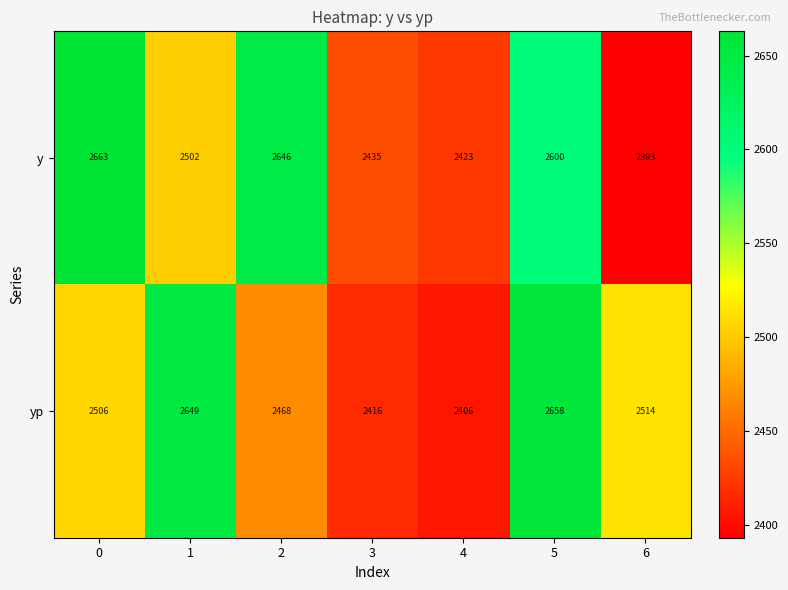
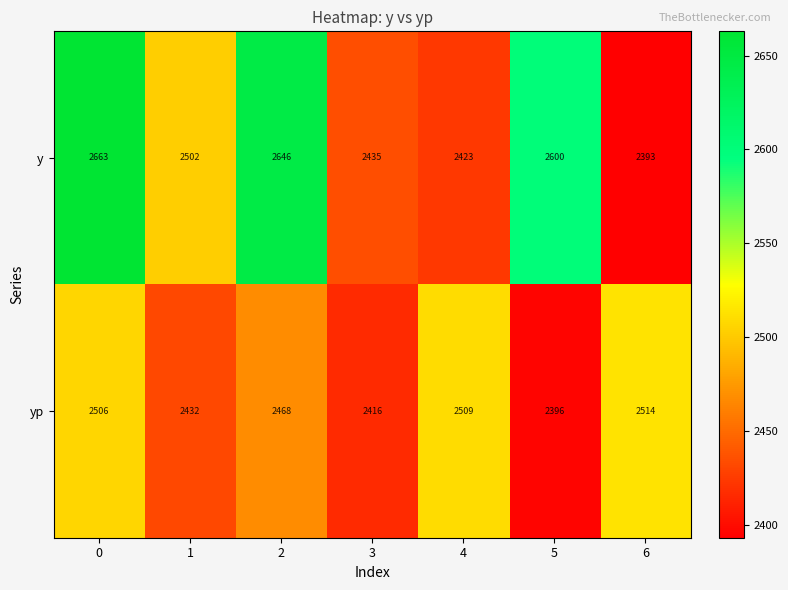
yp, 1: 2649 -> 2432
yp, 4: 2406 -> 2509
yp, 5: 2658 -> 2396
